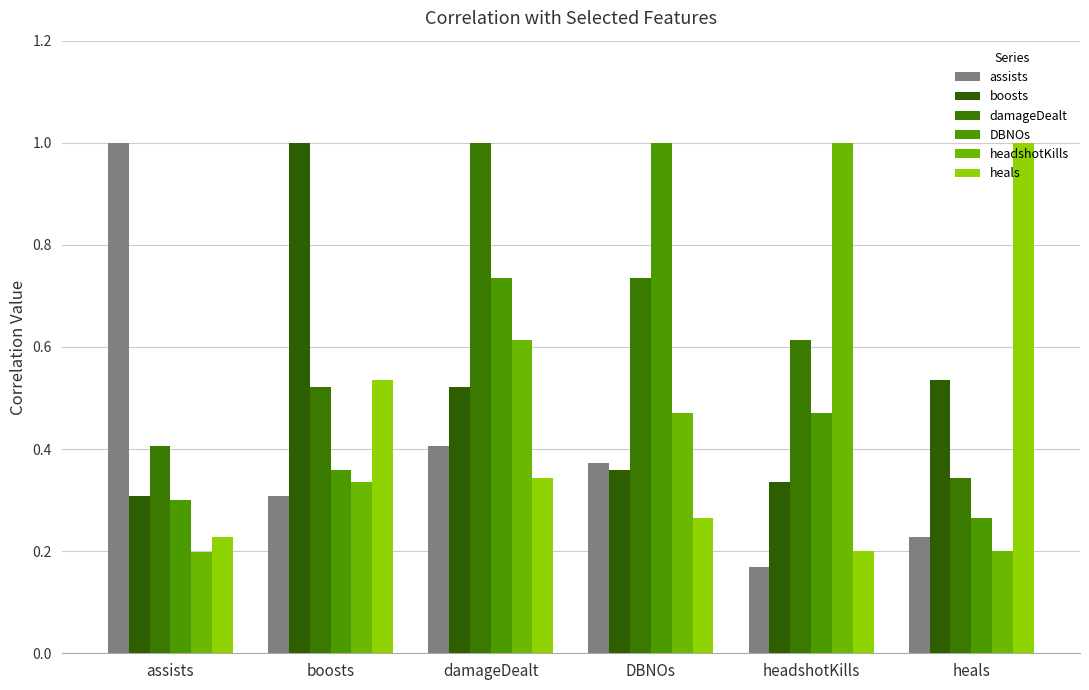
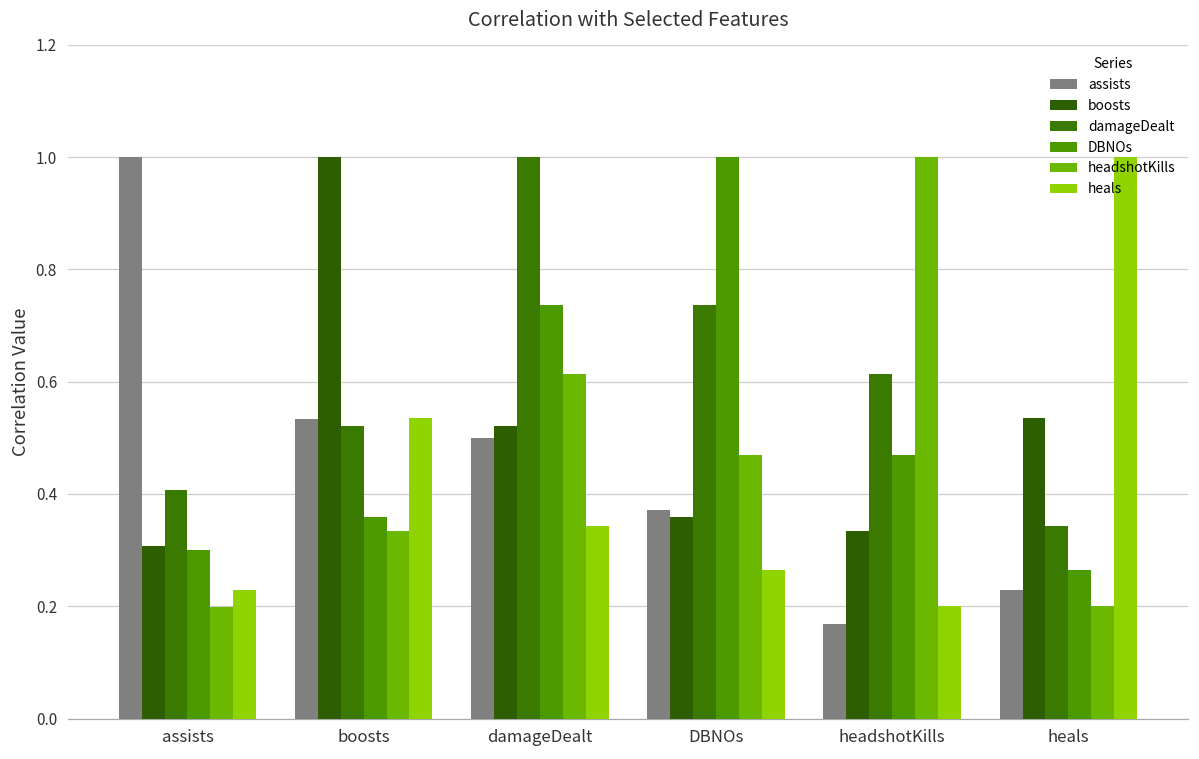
assists, boosts: 0.31 -> 0.53
assists, damageDealt: 0.41 -> 0.50
